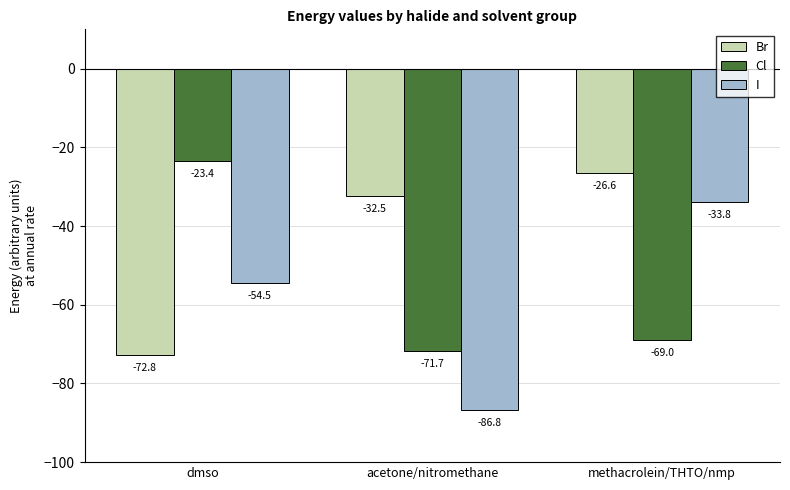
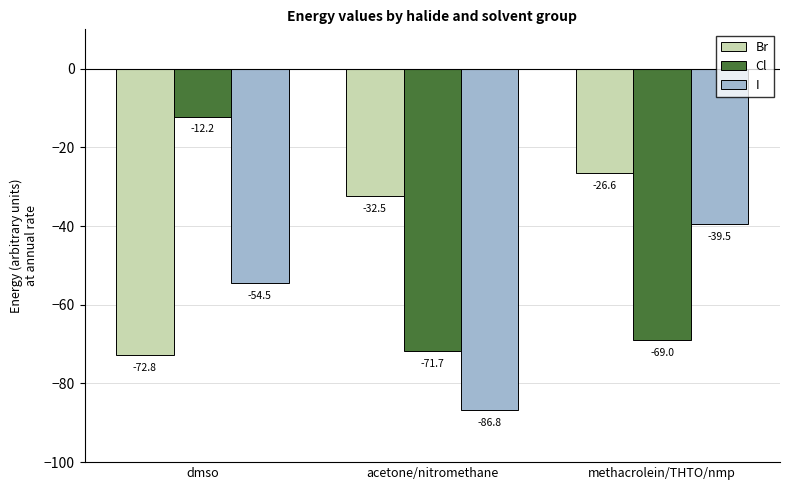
Cl, dmso: -23.4 -> -12.2
I, methacrolein/THTO/nmp: -33.8 -> -39.5
